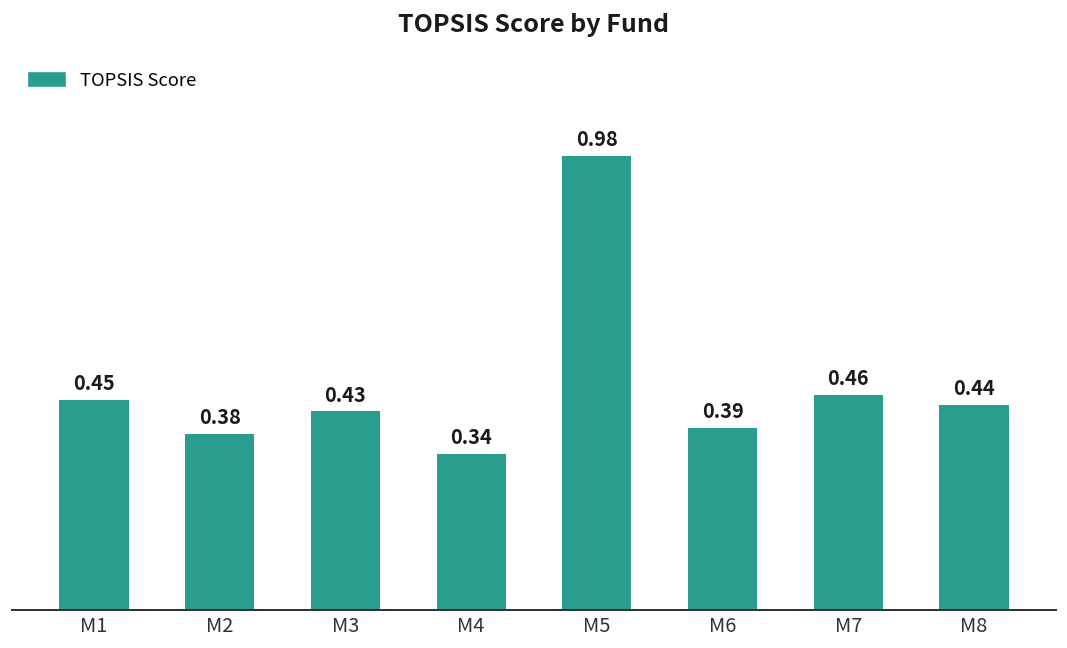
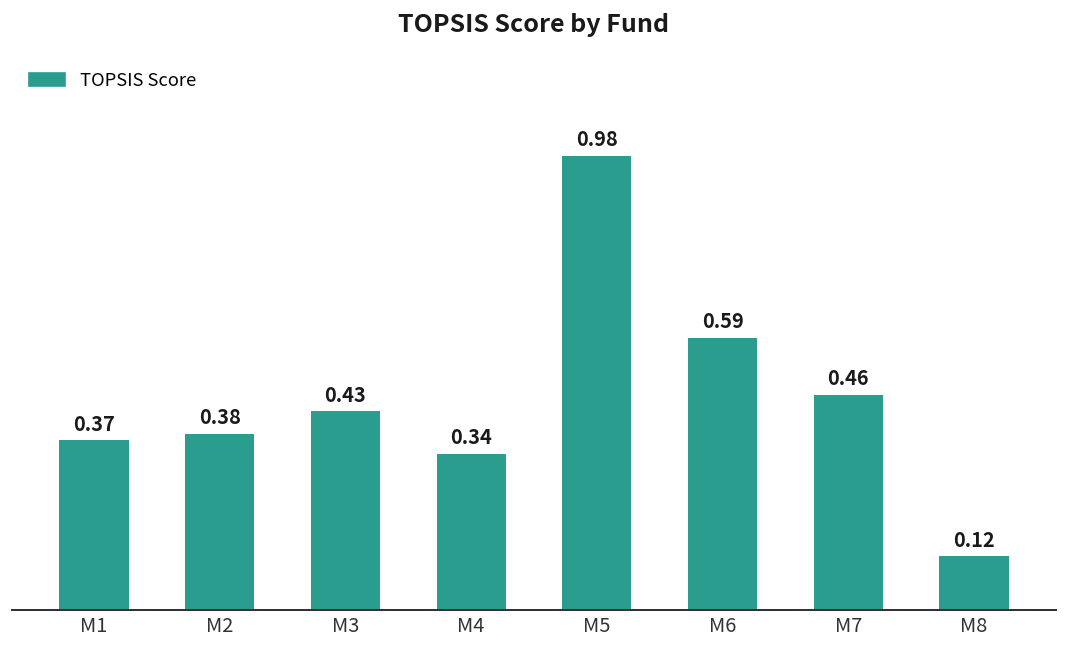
M1: 0.45 -> 0.37
M6: 0.39 -> 0.59
M8: 0.44 -> 0.12
